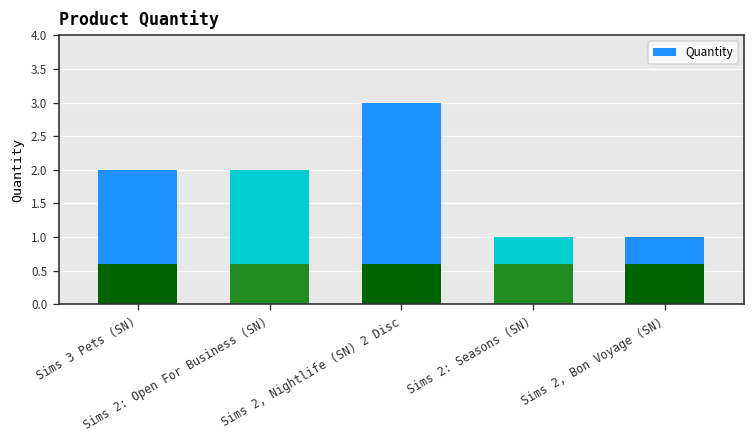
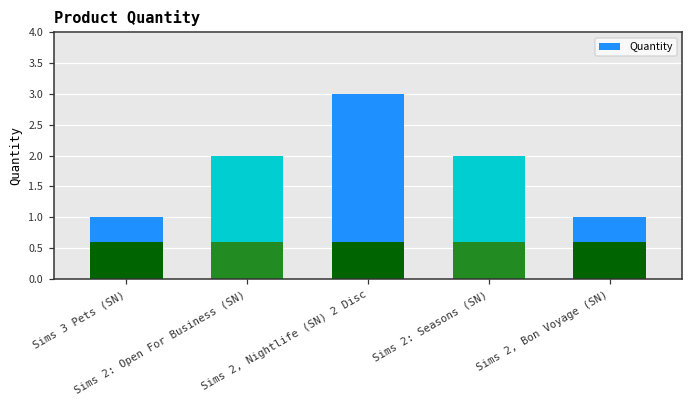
Quantity, Sims 3 Pets (SN): 2 -> 1
Quantity, Sims 2: Seasons (SN): 1 -> 2
